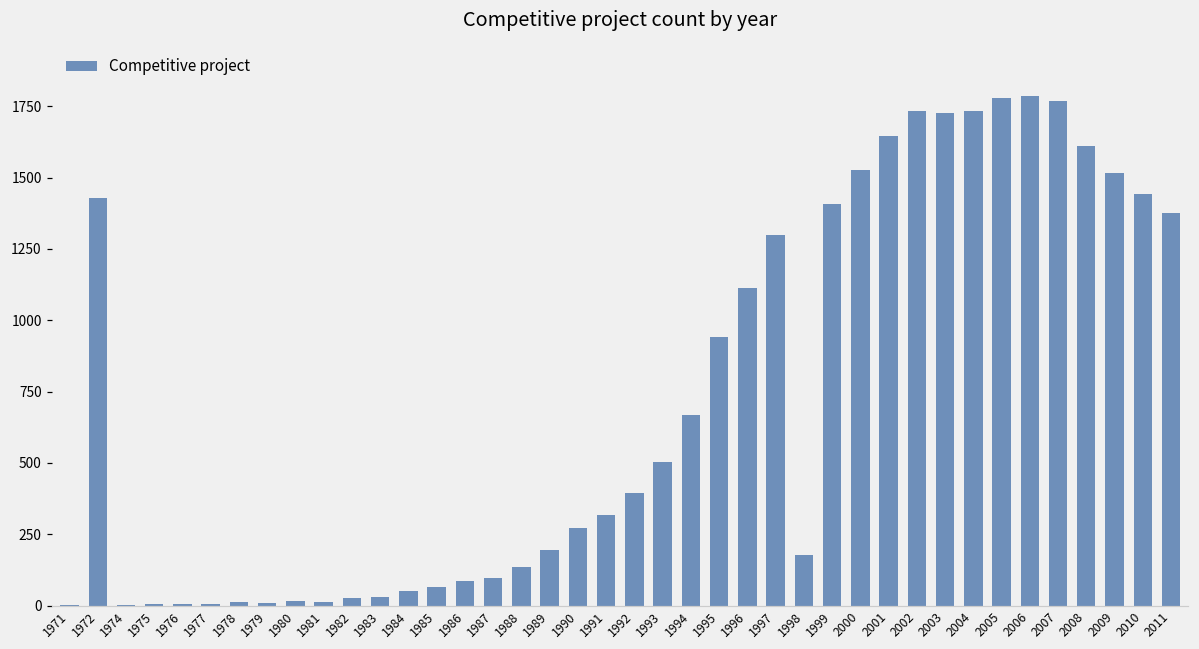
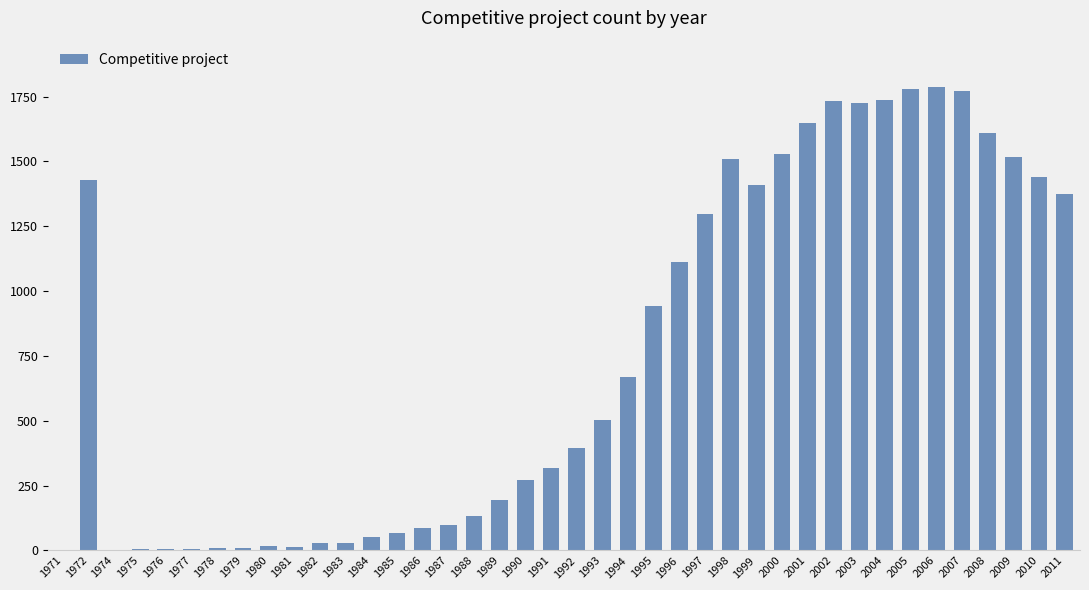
1998: 180 -> 1510
